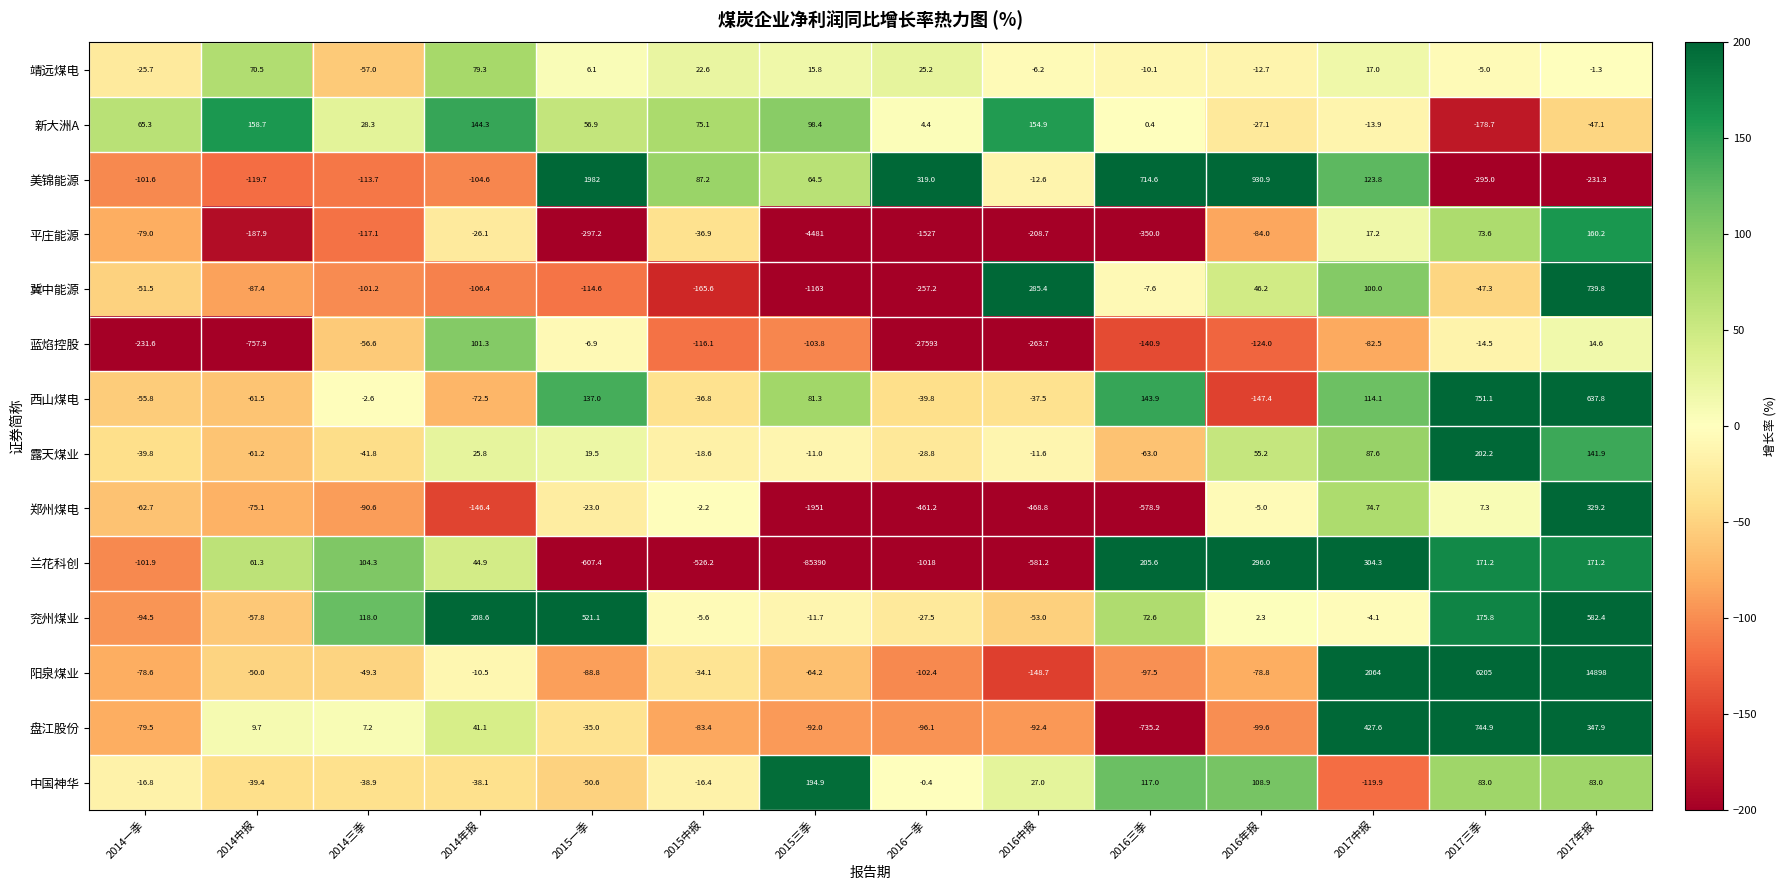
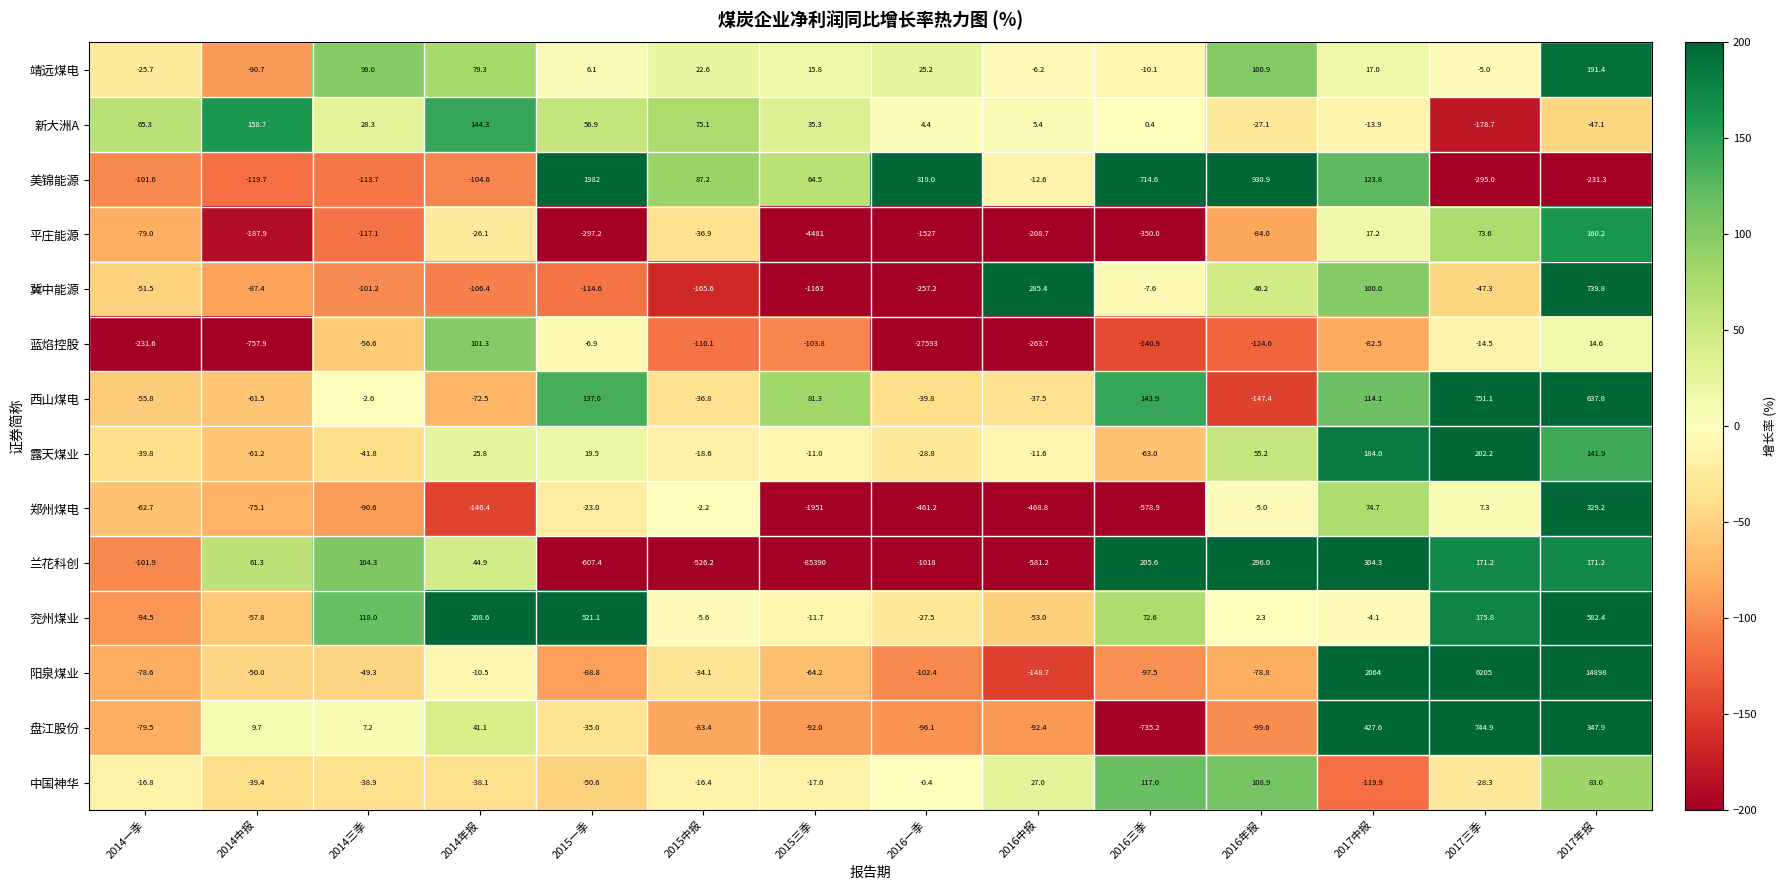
靖远煤电, 2014中报: 70.5 -> -90.7
靖远煤电, 2014三季: -57.0 -> 99.0
靖远煤电, 2016年报: -12.7 -> 100.9
靖远煤电, 2017年报: -1.3 -> 191.4
新大洲A, 2015三季: 98.4 -> 35.3
新大洲A, 2016中报: 154.9 -> 5.4
露天煤业, 2017中报: 87.6 -> 184.0
中国神华, 2015三季: 194.9 -> -17.0
中国神华, 2017三季: 83.0 -> -28.3
